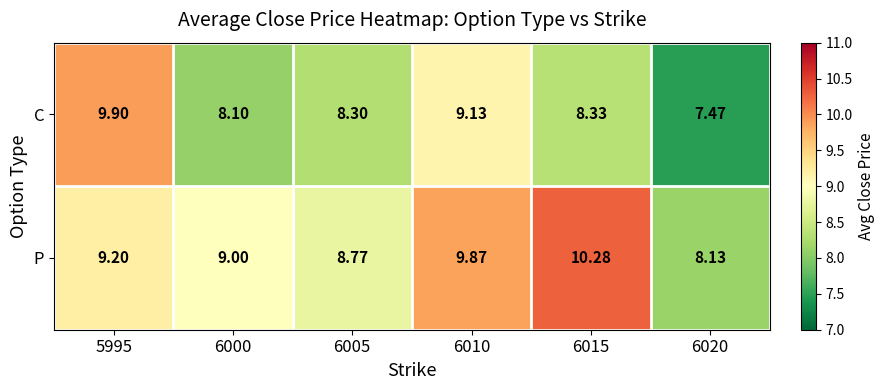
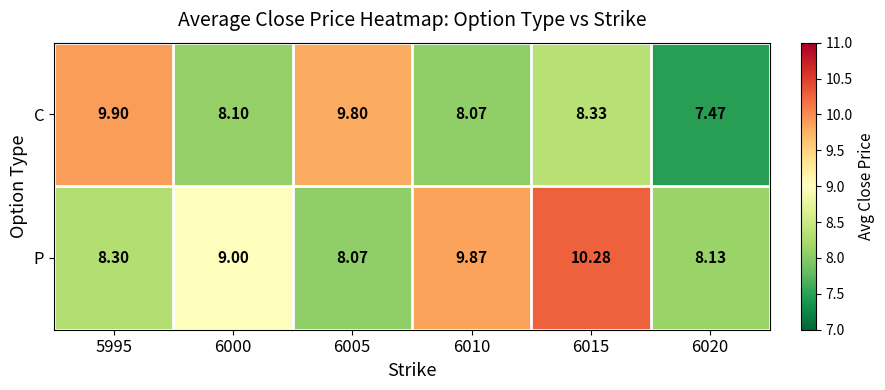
C, 6005: 8.30 -> 9.80
C, 6010: 9.13 -> 8.07
P, 5995: 9.20 -> 8.30
P, 6005: 8.77 -> 8.07
